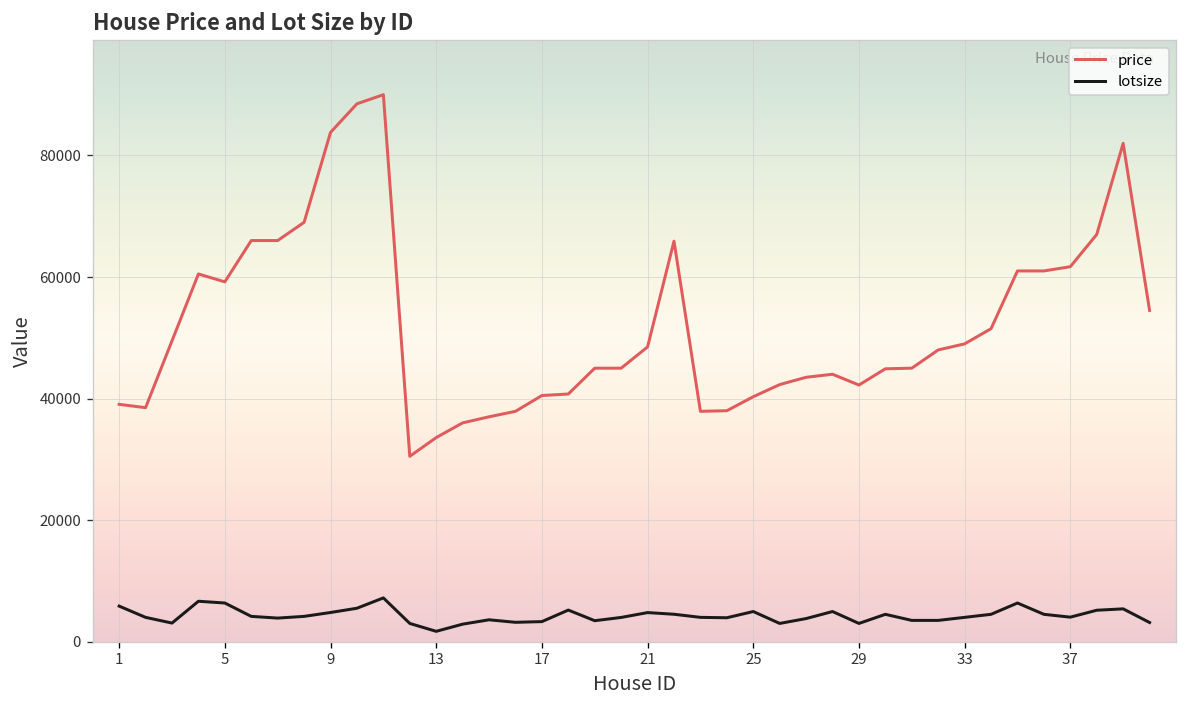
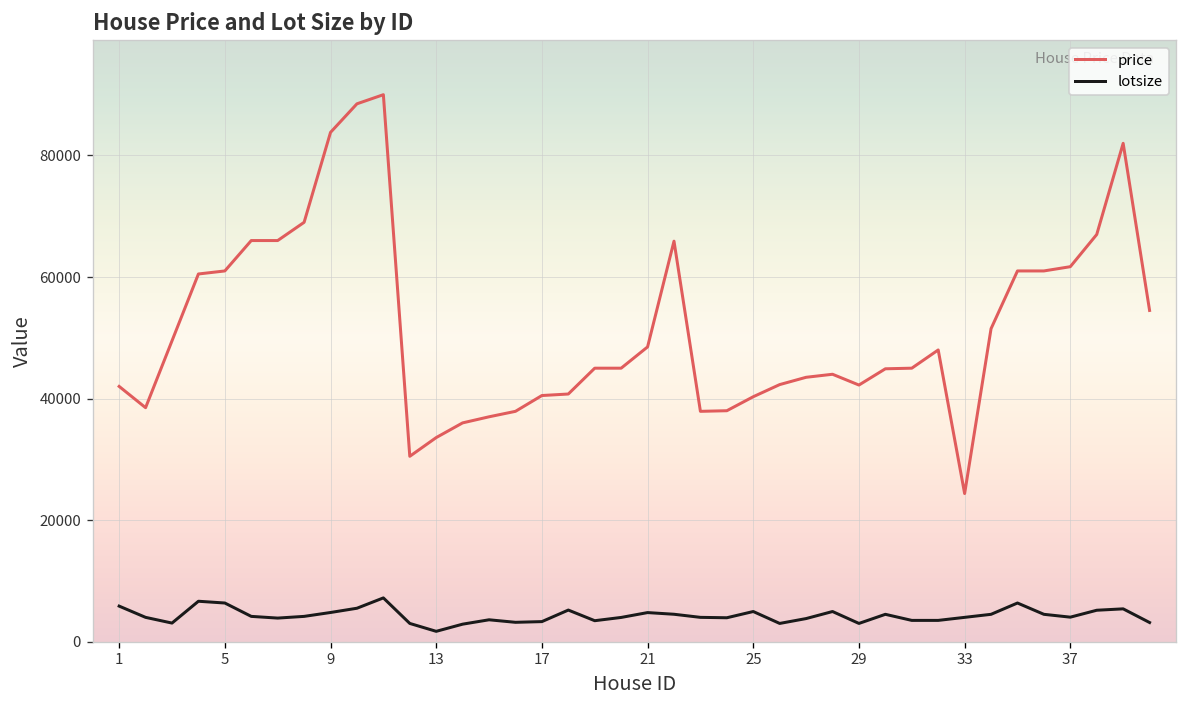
price, 1: 39000 -> 42000
price, 5: 59000 -> 61000
price, 33: 49000 -> 24000
